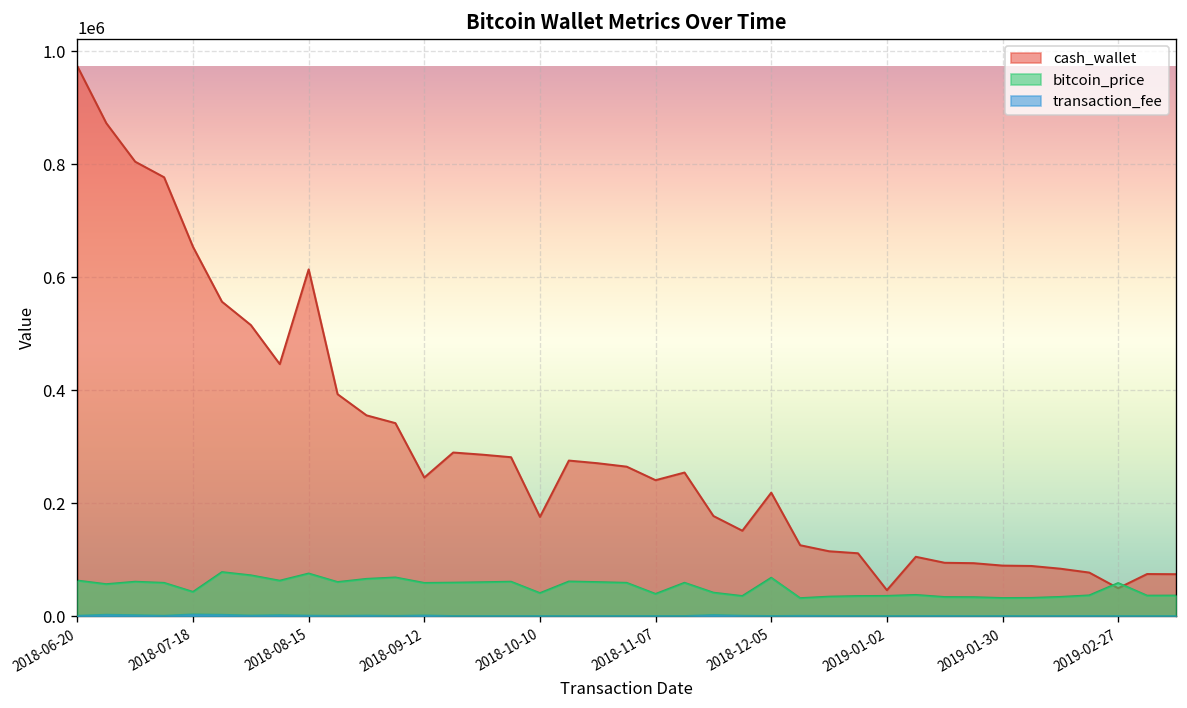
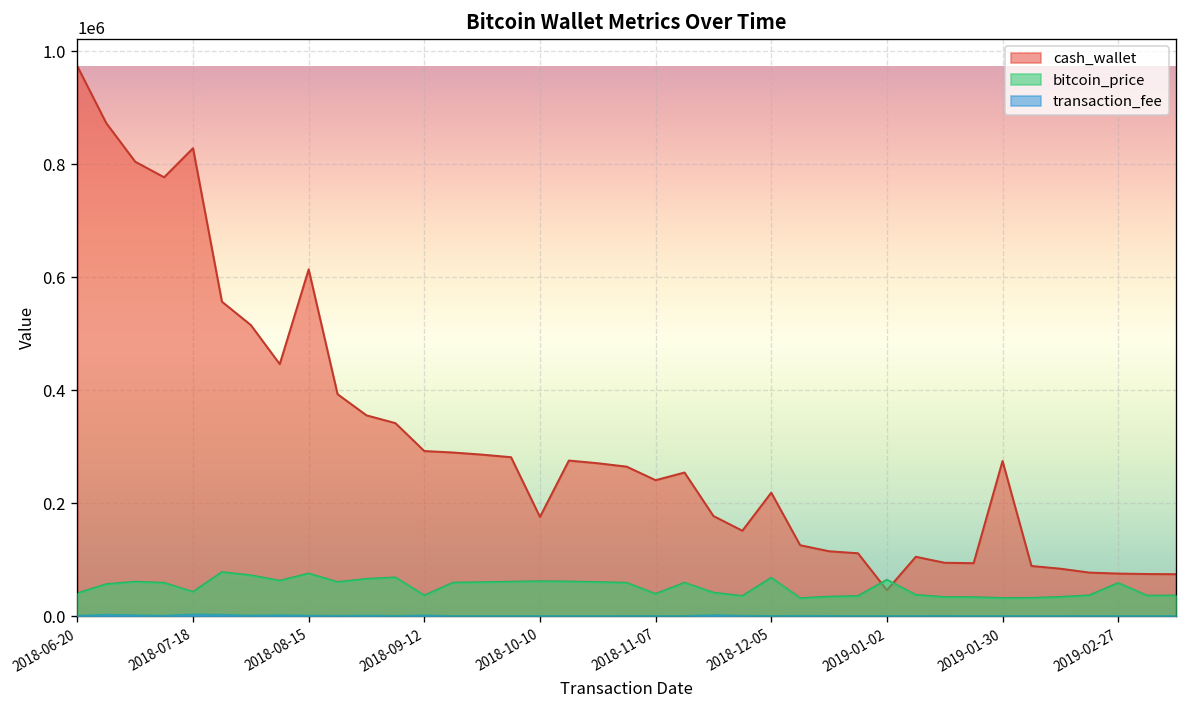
bitcoin_price, 2018-06-20: 60000 -> 40000
cash_wallet, 2018-07-18: 650000 -> 830000
cash_wallet, 2018-09-12: 250000 -> 290000
bitcoin_price, 2018-09-12: 60000 -> 40000
bitcoin_price, 2018-10-10: 40000 -> 60000
bitcoin_price, 2019-01-02: 40000 -> 60000
cash_wallet, 2019-01-30: 90000 -> 270000
cash_wallet, 2019-02-27: 50000 -> 80000
